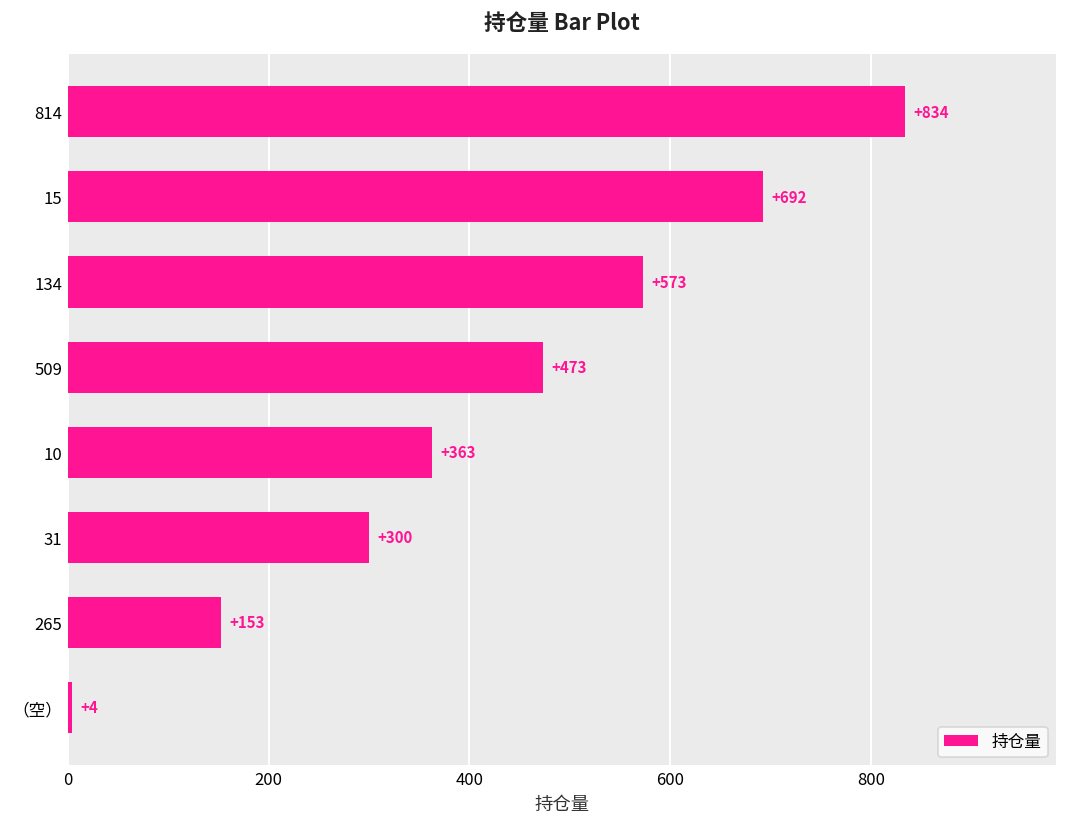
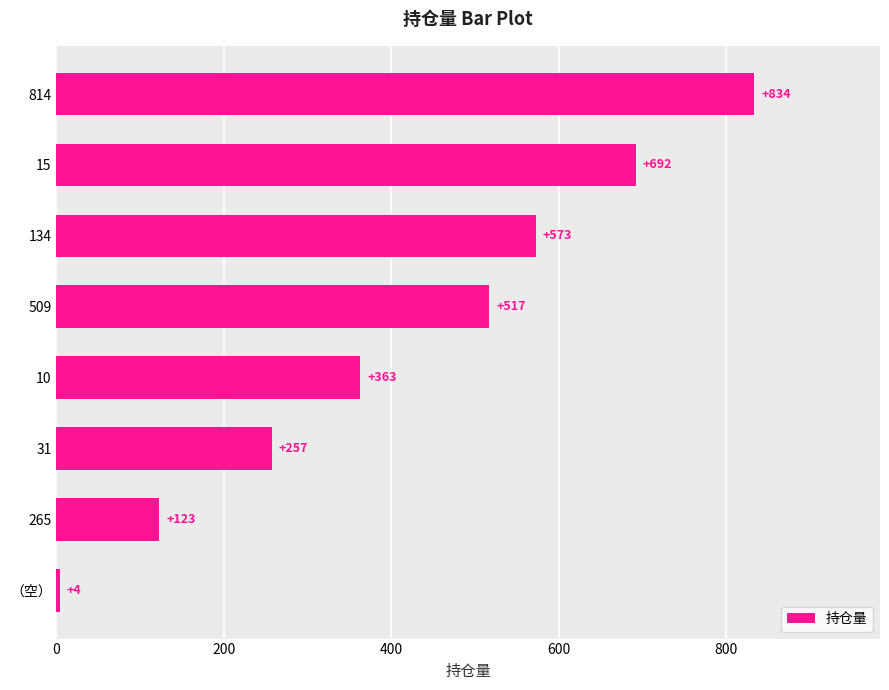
509: +473 -> +517
31: +300 -> +257
265: +153 -> +123
